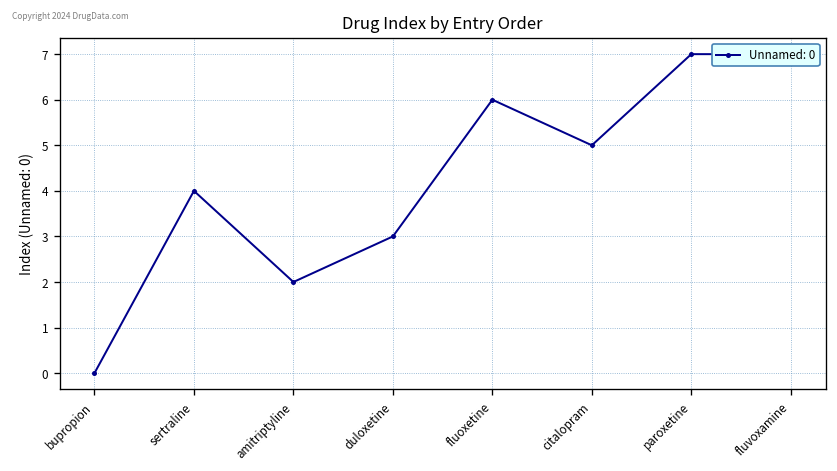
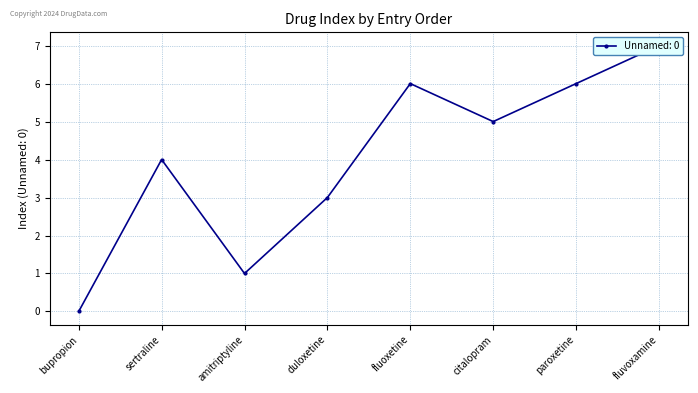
amitriptyline: 2 -> 1
paroxetine: 7 -> 6
